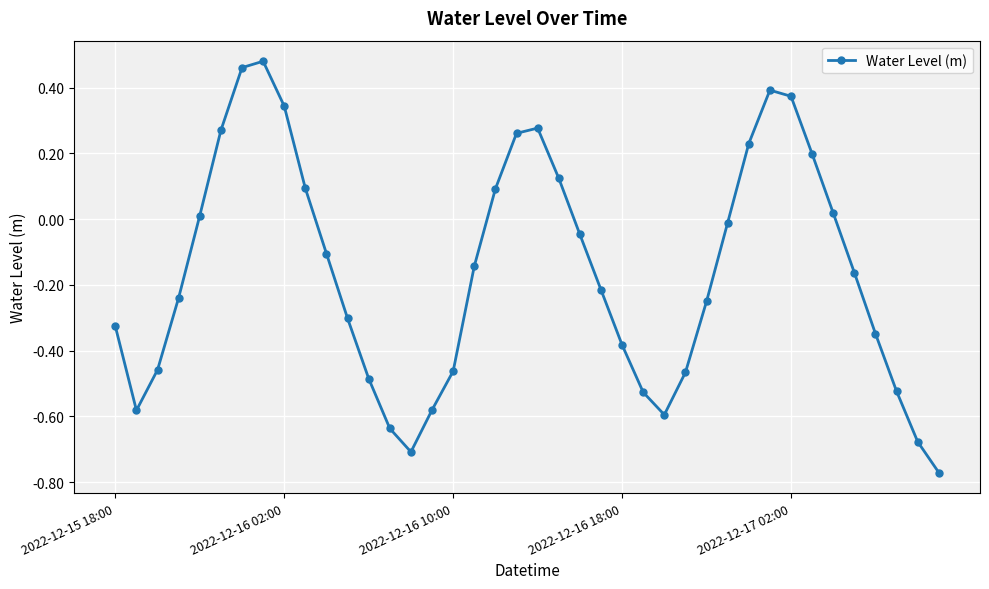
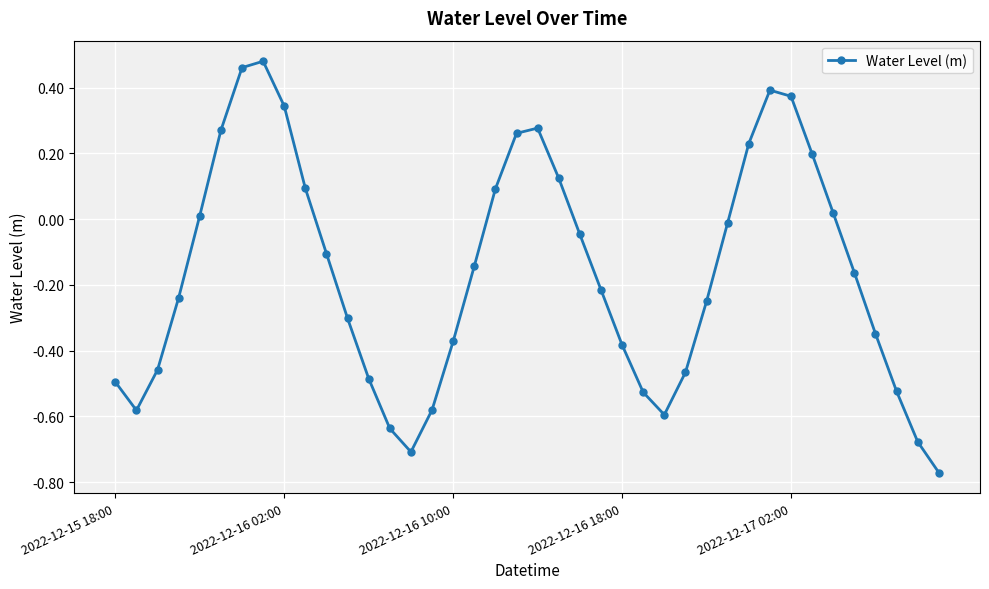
2022-12-15 18:00: -0.33 -> -0.50
2022-12-16 10:00: -0.46 -> -0.37
